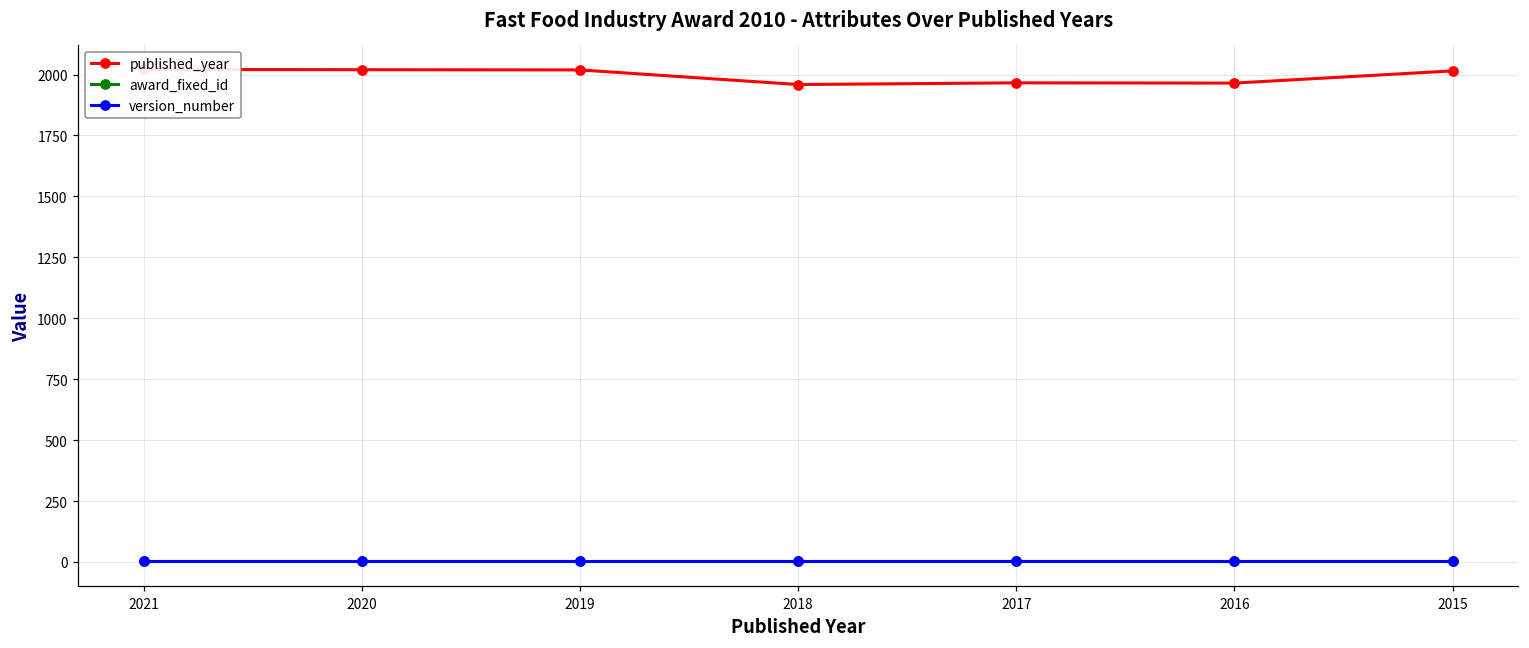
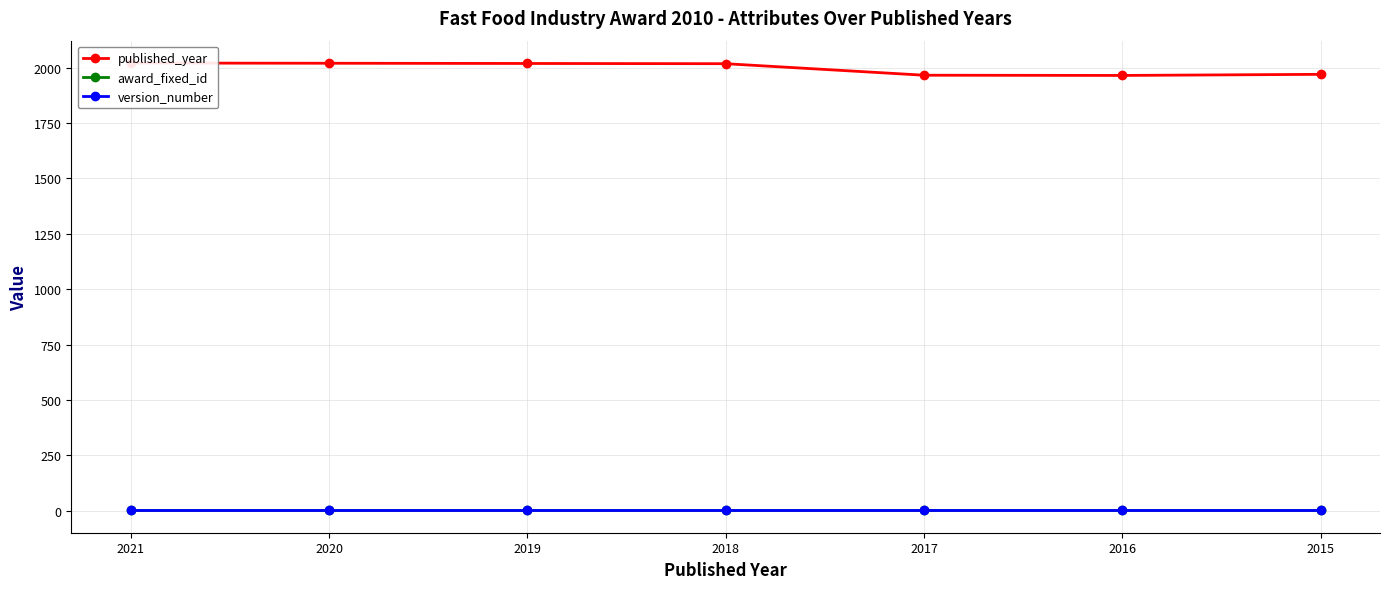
published_year, 2018: 1960 -> 2020
published_year, 2015: 2020 -> 1970
